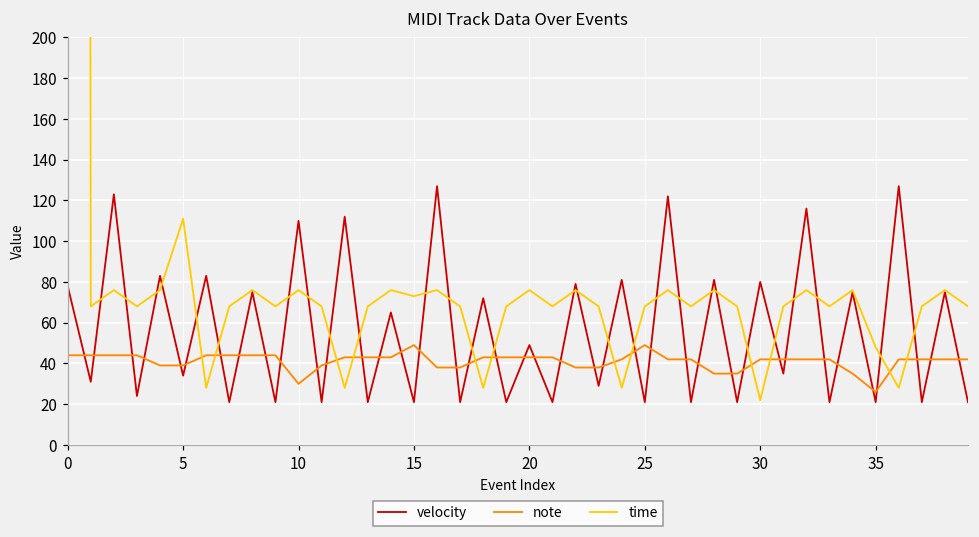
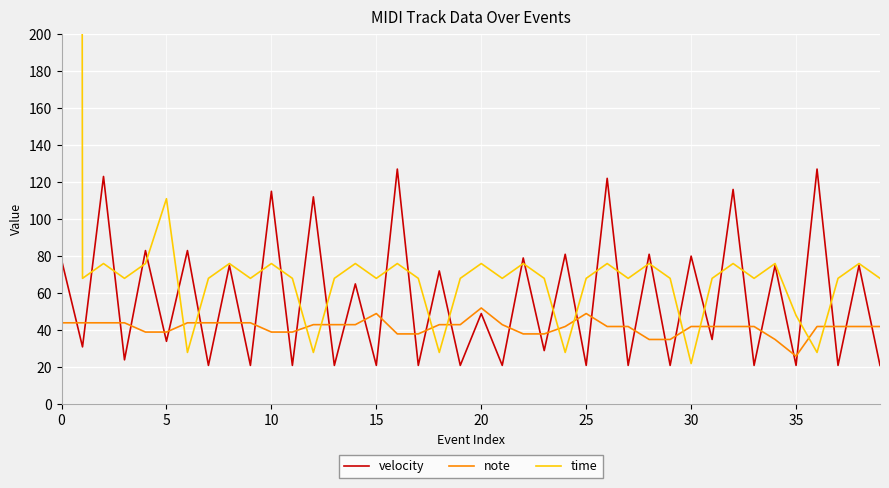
velocity, 10: 110 -> 115
note, 10: 30 -> 39
time, 15: 73 -> 68
note, 20: 43 -> 52
